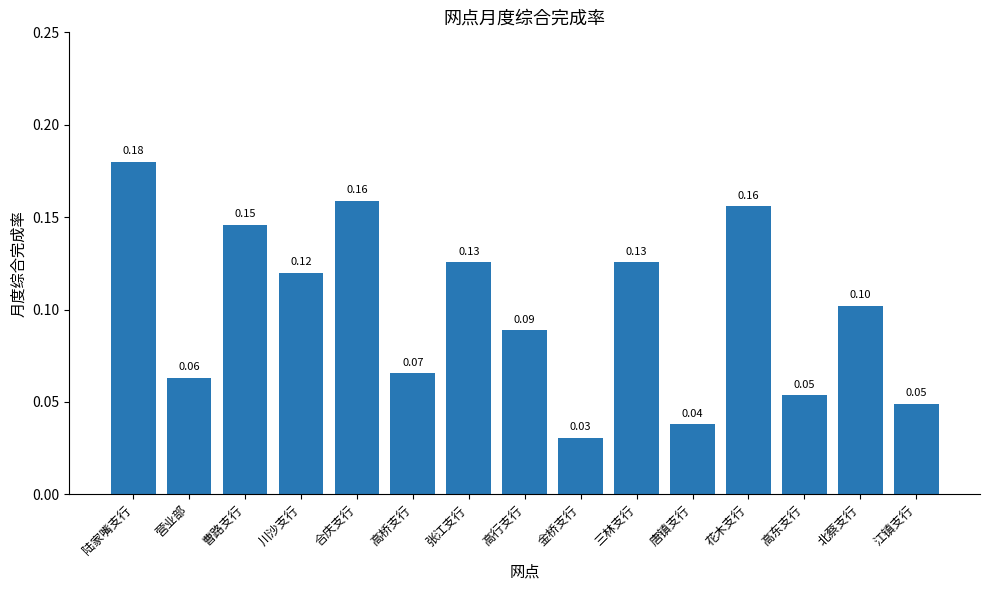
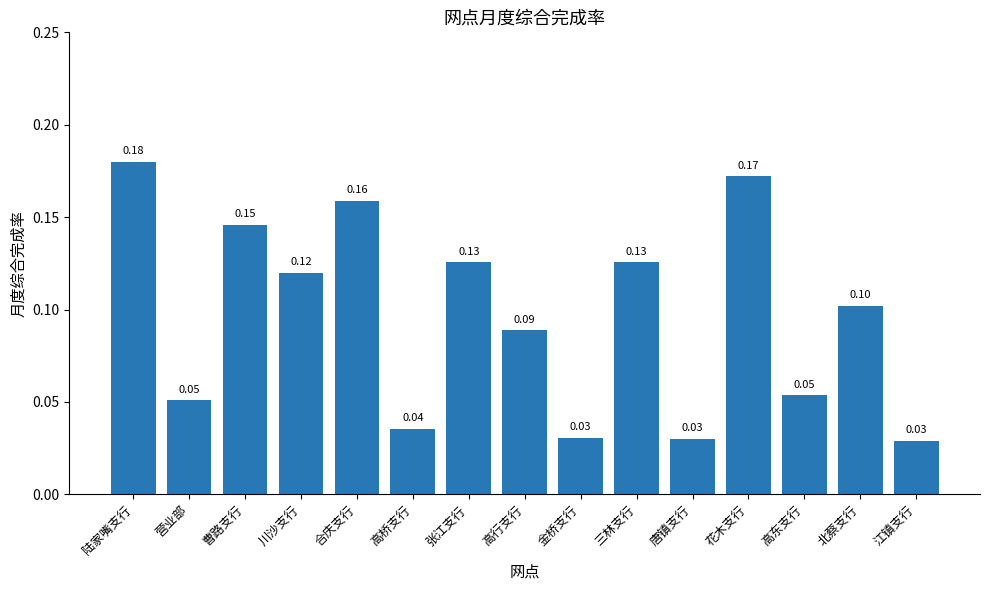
营业部: 0.06 -> 0.05
高桥支行: 0.07 -> 0.04
唐镇支行: 0.04 -> 0.03
花木支行: 0.16 -> 0.17
江镇支行: 0.05 -> 0.03
